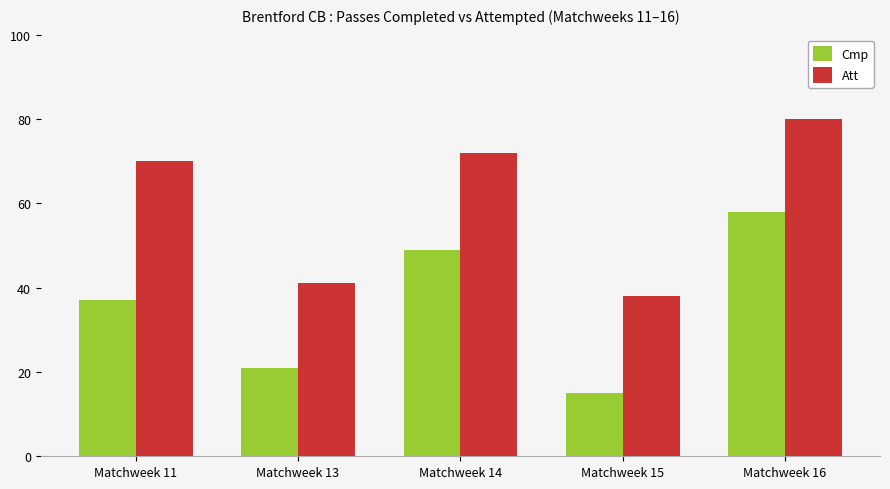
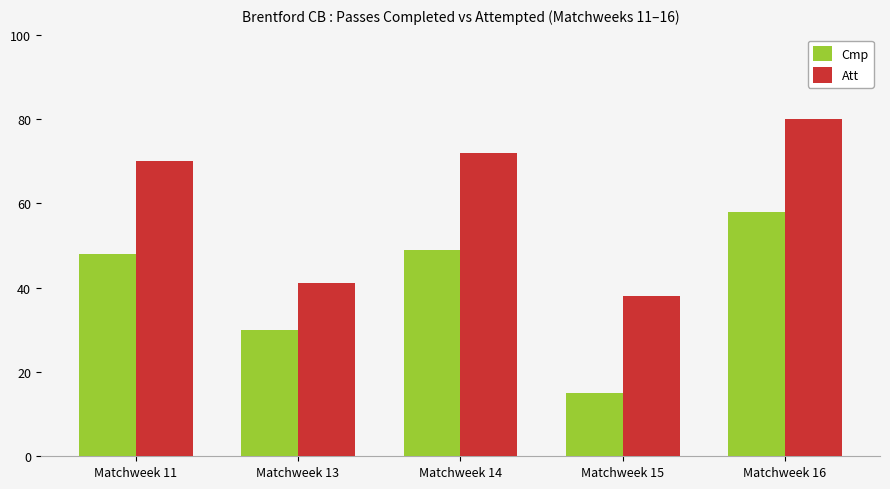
Cmp, Matchweek 11: 37 -> 48
Cmp, Matchweek 13: 21 -> 30
